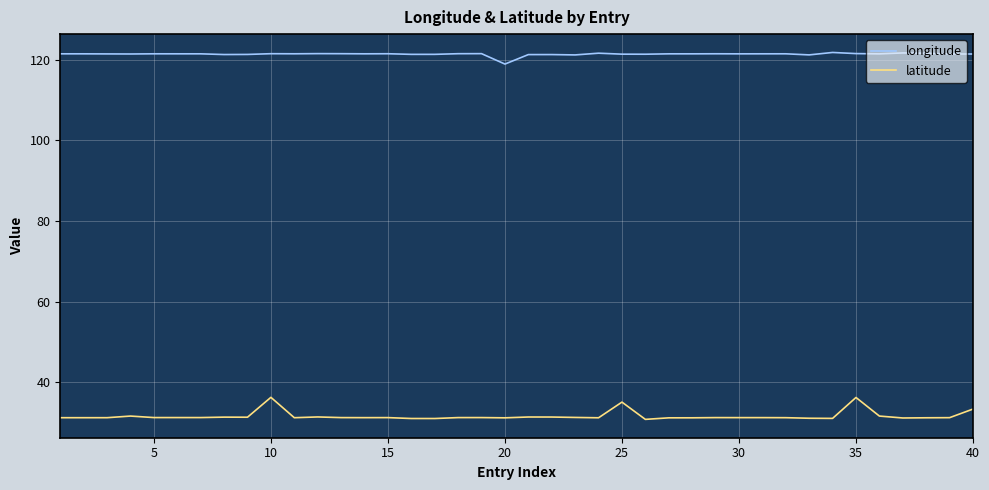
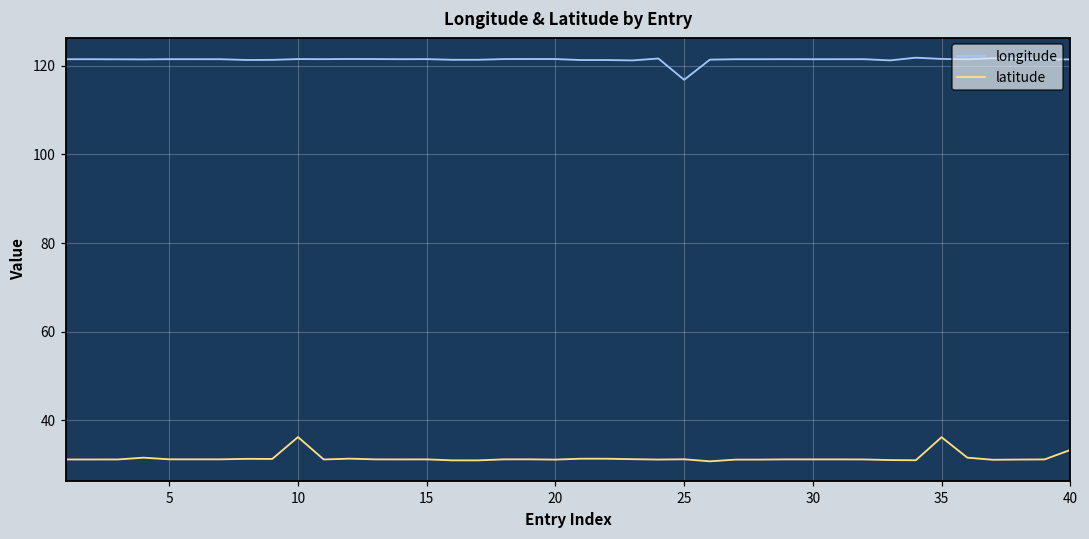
longitude, 20: 119 -> 121
longitude, 25: 121 -> 117
latitude, 25: 35 -> 31
